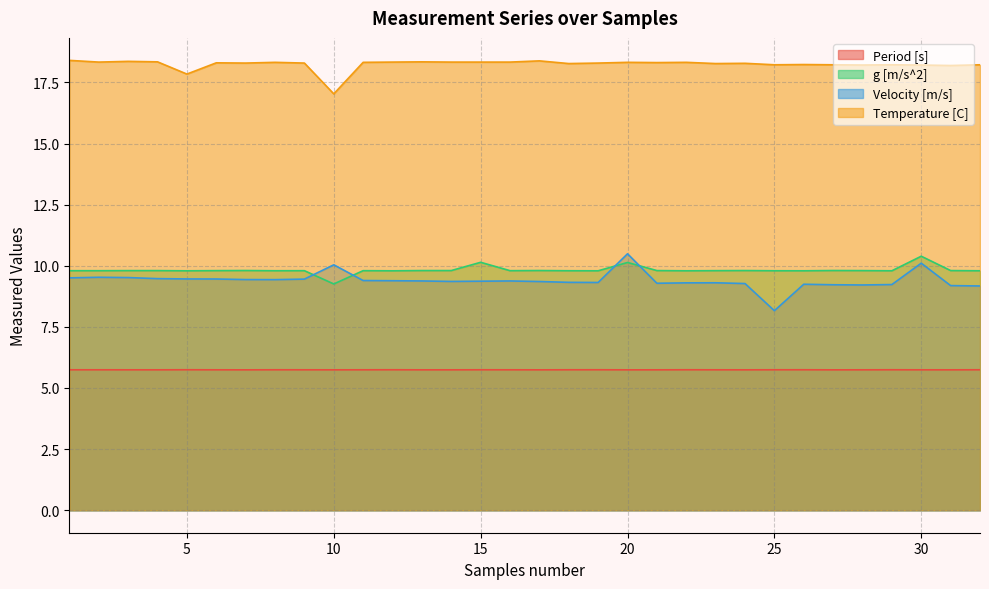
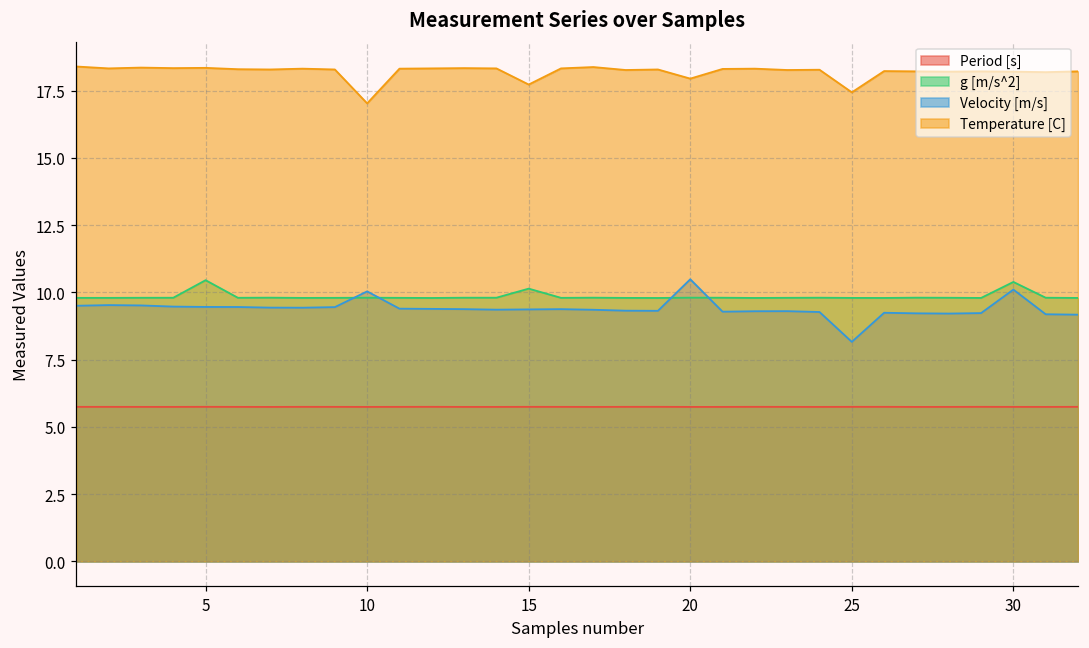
g [m/s^2], 5: 9.8 -> 10.5
Temperature [C], 5: 17.8 -> 18.4
g [m/s^2], 10: 9.3 -> 9.8
Temperature [C], 15: 18.3 -> 17.7
g [m/s^2], 20: 10.1 -> 9.8
Temperature [C], 20: 18.3 -> 18.0
Temperature [C], 25: 18.2 -> 17.4
